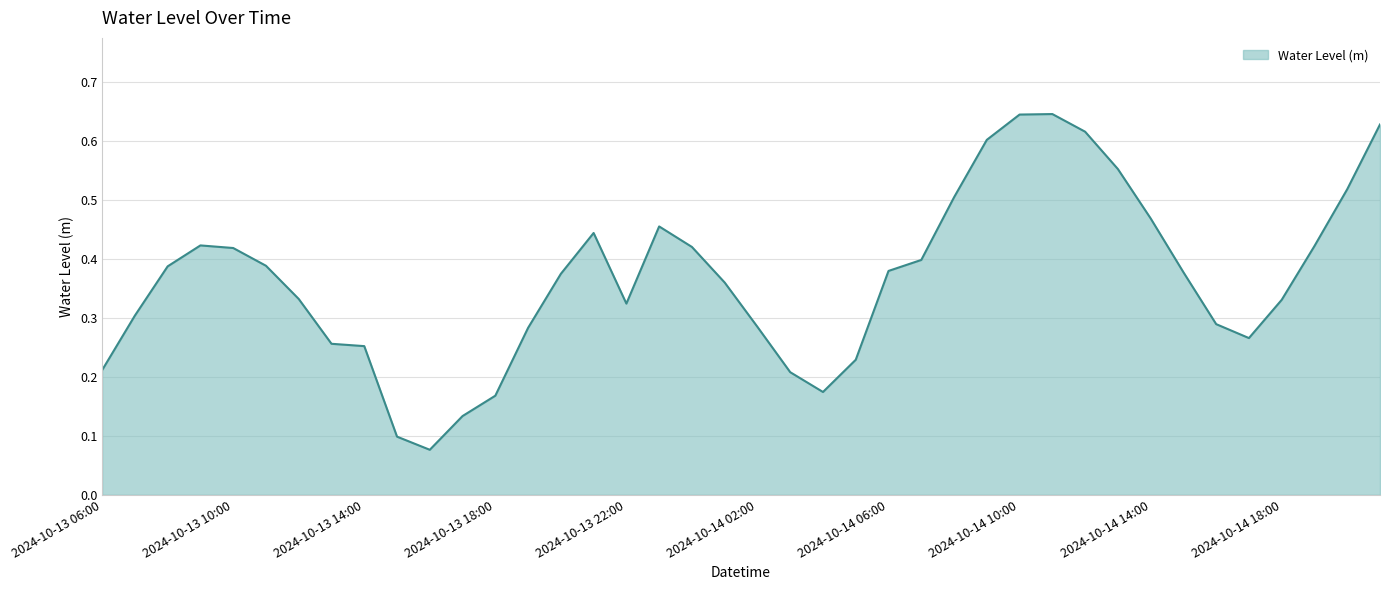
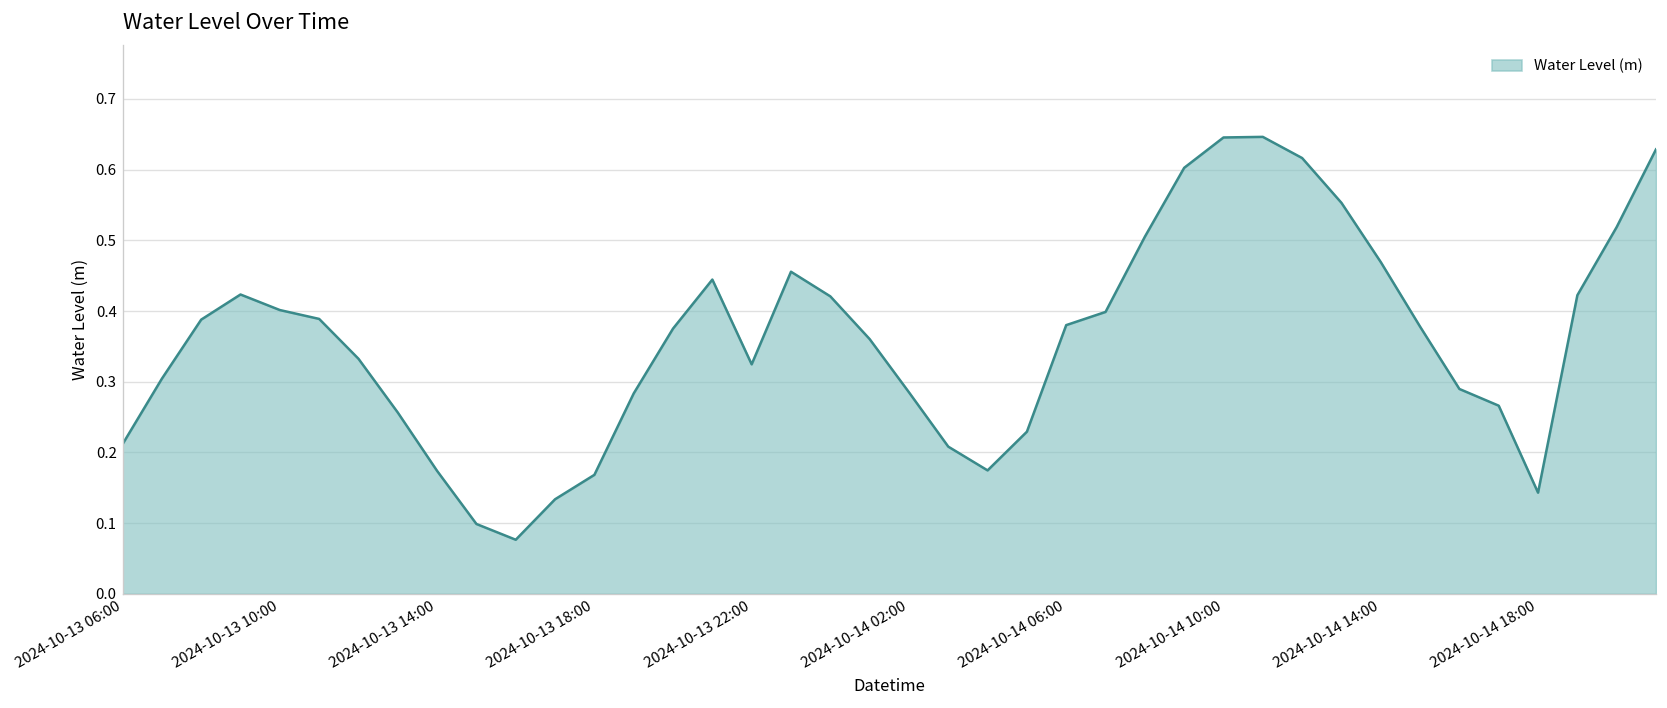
2024-10-13 10:00: 0.42 -> 0.40
2024-10-13 14:00: 0.25 -> 0.17
2024-10-14 18:00: 0.33 -> 0.14
